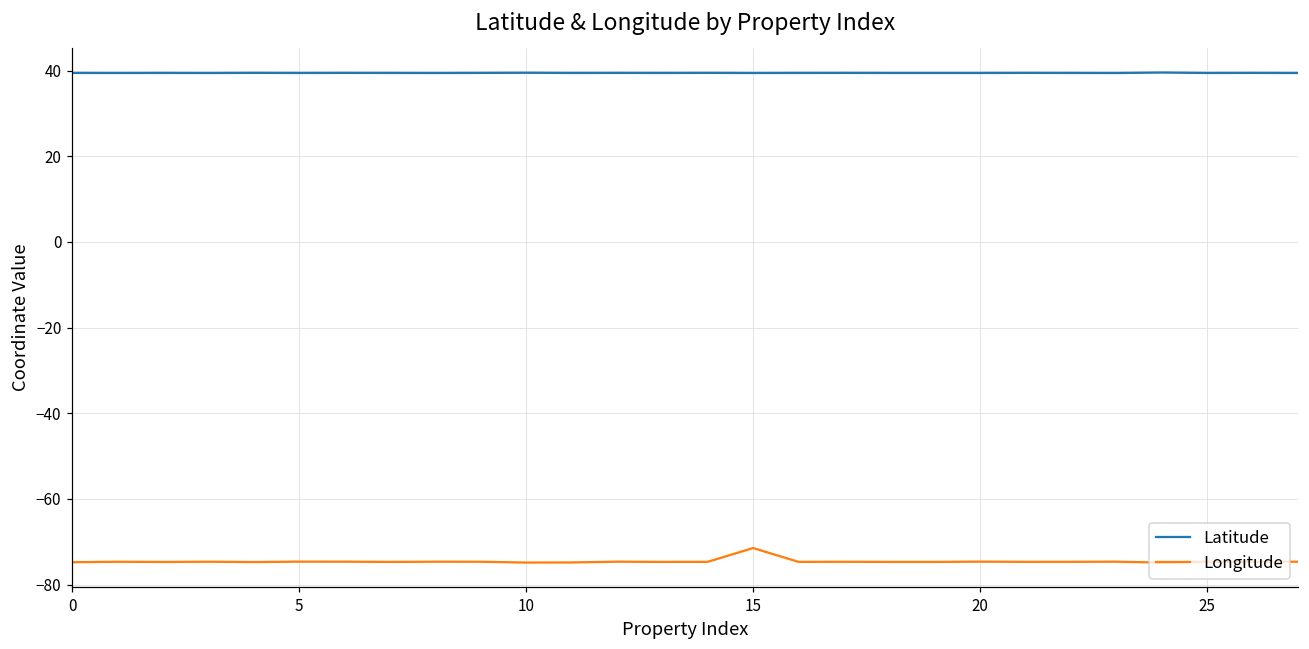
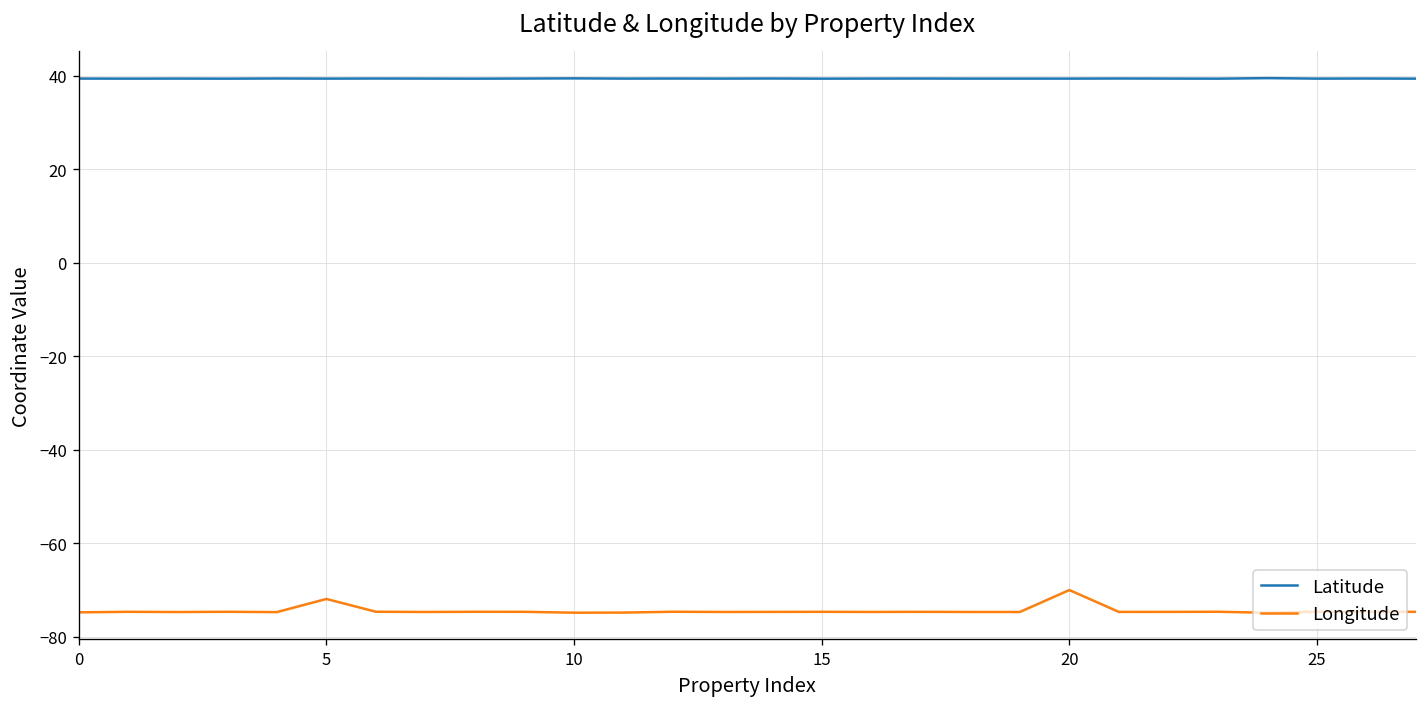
Longitude, 5: -75 -> -72
Longitude, 15: -71 -> -75
Longitude, 20: -75 -> -70
